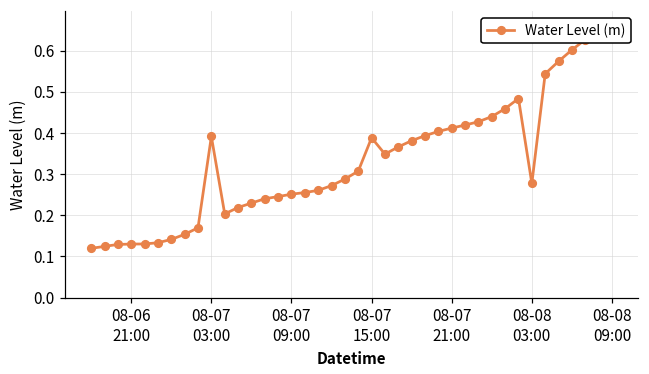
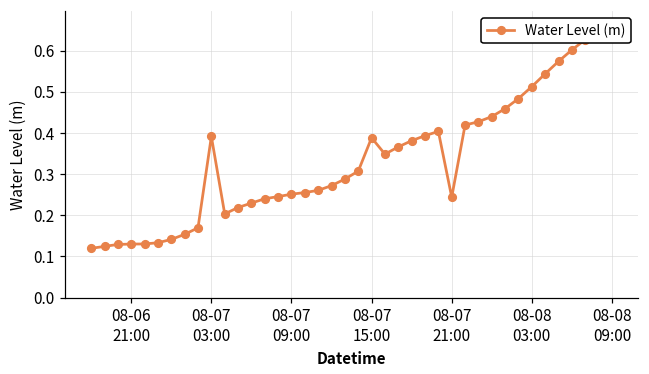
08-07 21:00: 0.41 -> 0.24
08-08 03:00: 0.28 -> 0.51
